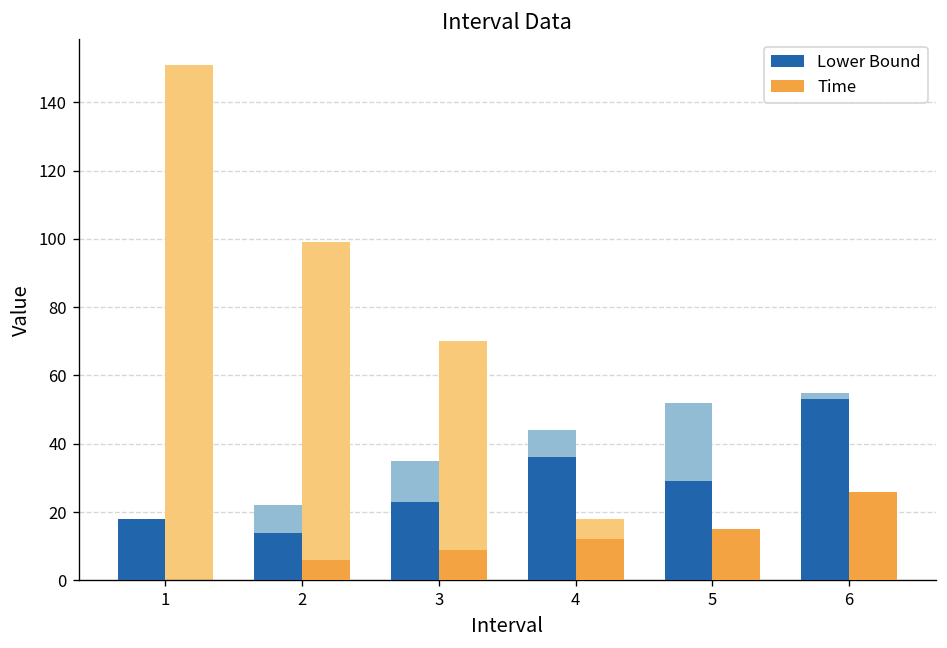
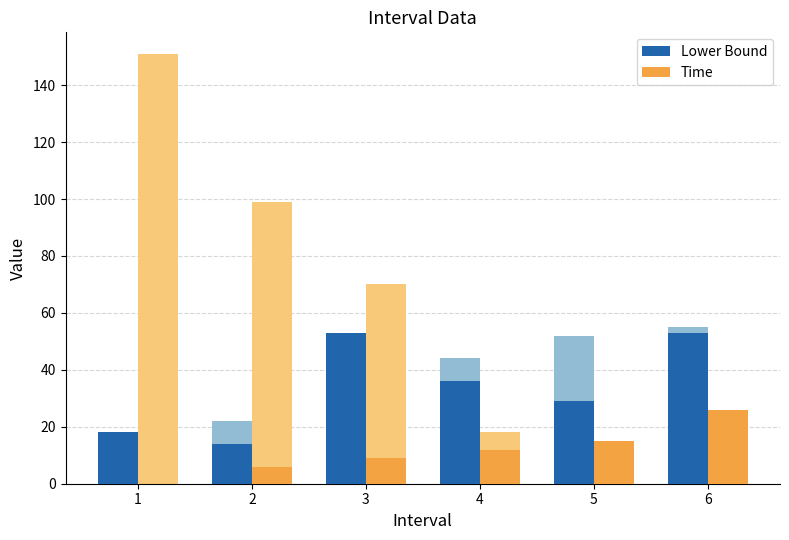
Lower Bound, 3: 23 -> 53
